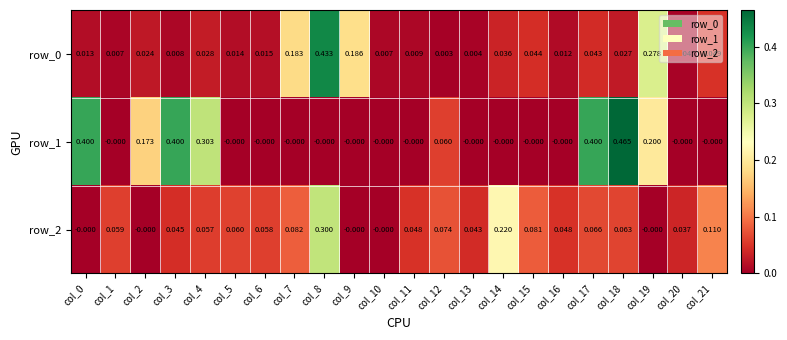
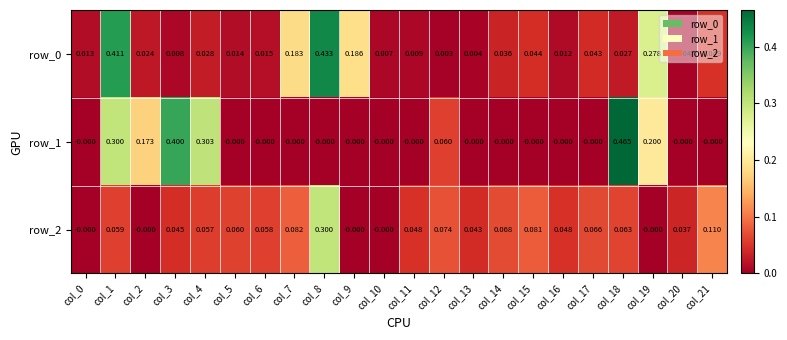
row_0, col_1: 0.007 -> 0.411
row_1, col_0: 0.400 -> -0.000
row_1, col_1: -0.000 -> 0.300
row_1, col_17: 0.400 -> -0.000
row_2, col_14: 0.220 -> 0.068
